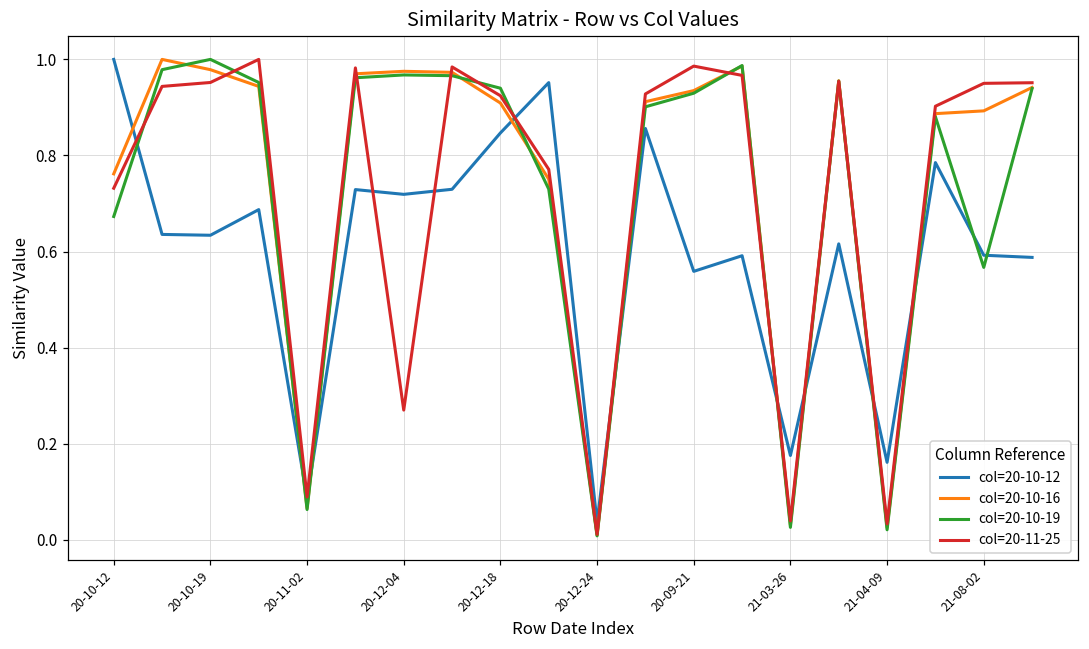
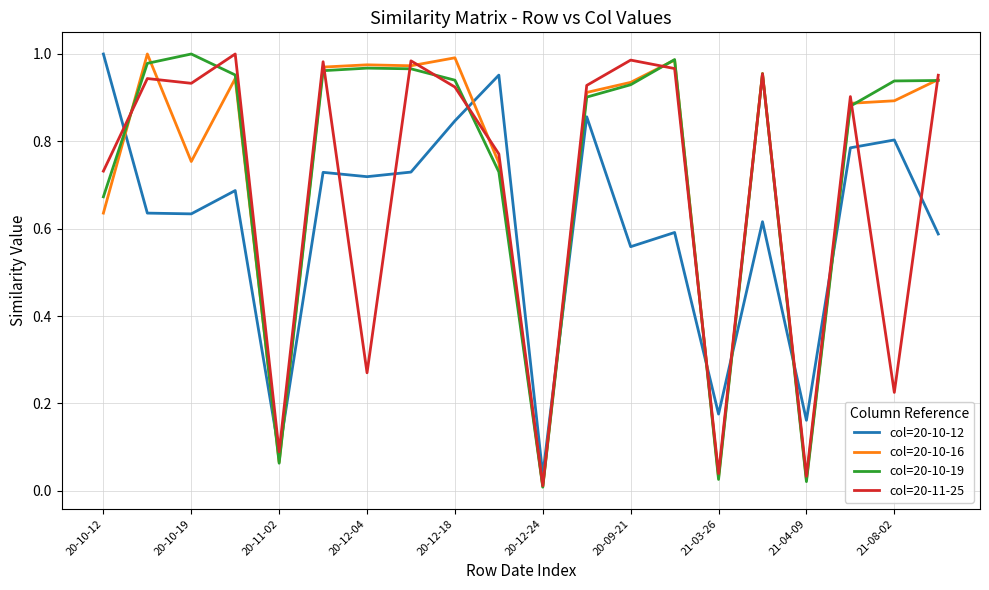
col=20-10-16, 20-10-12: 0.76 -> 0.64
col=20-10-16, 20-10-19: 0.98 -> 0.75
col=20-11-25, 20-10-19: 0.95 -> 0.93
col=20-10-16, 20-12-18: 0.91 -> 0.99
col=20-10-12, 21-08-02: 0.59 -> 0.80
col=20-10-19, 21-08-02: 0.57 -> 0.94
col=20-11-25, 21-08-02: 0.95 -> 0.23
